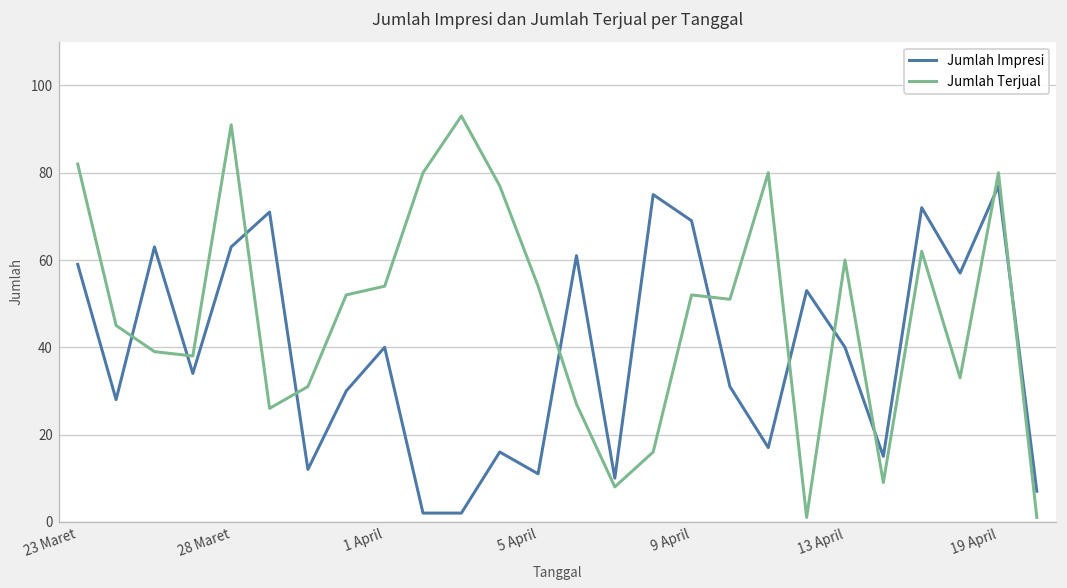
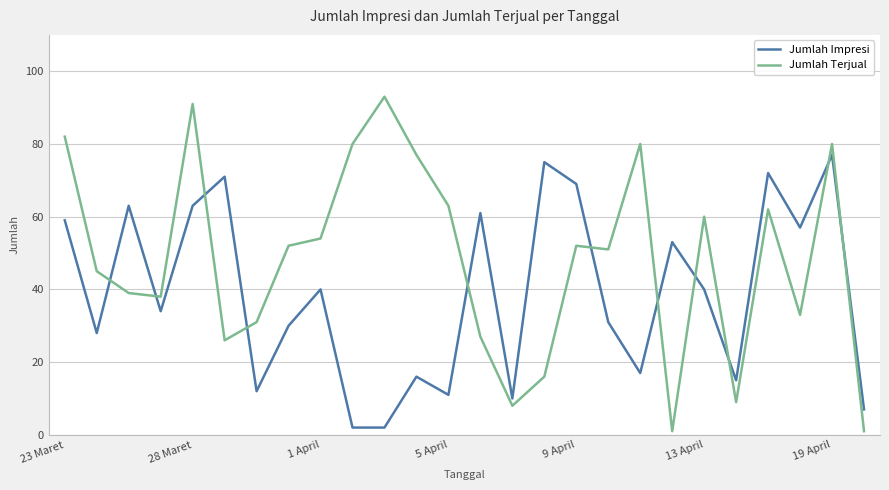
Jumlah Terjual, 5 April: 54 -> 63
